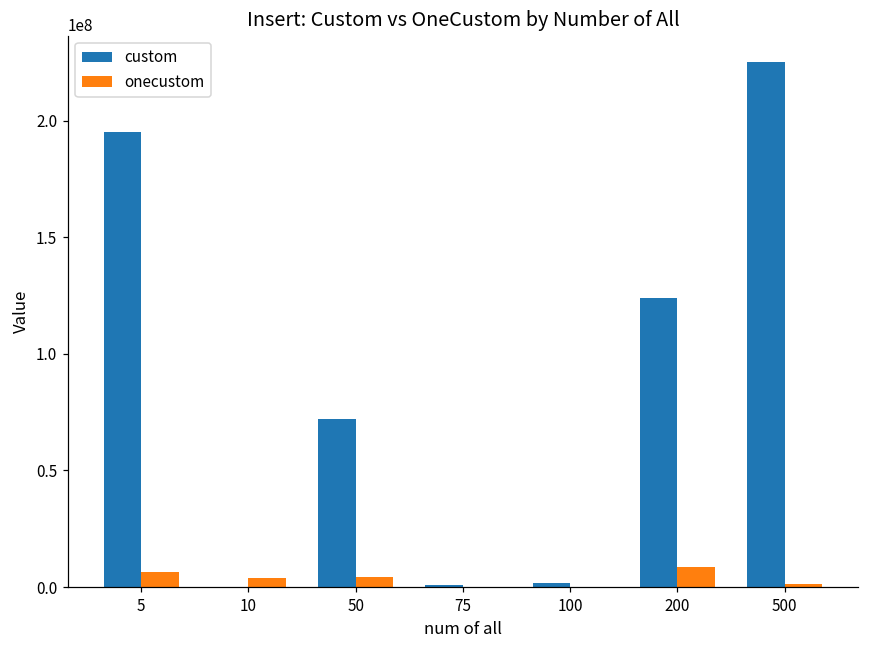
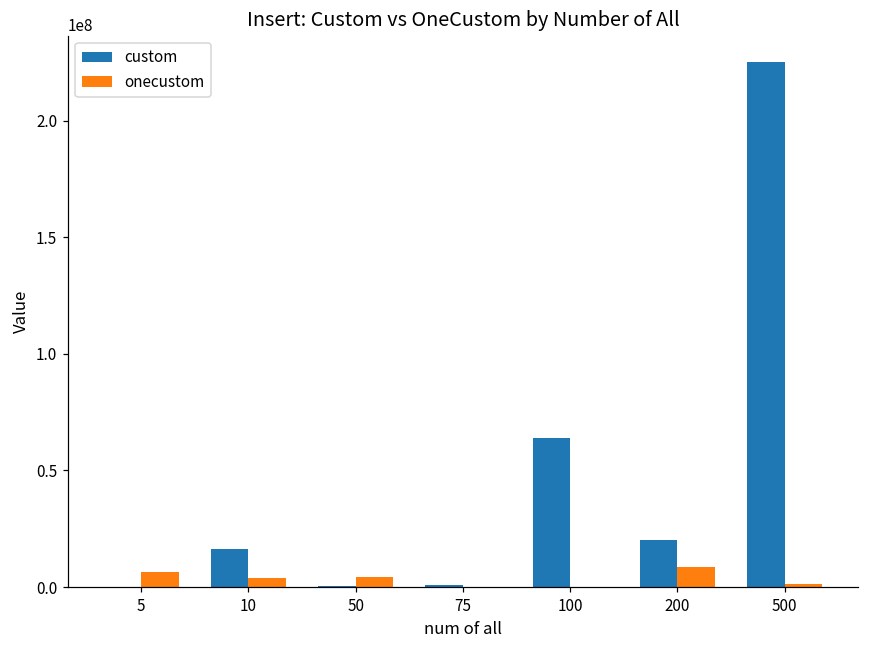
custom, 5: 195000000 -> 0
custom, 10: 0 -> 16000000
custom, 50: 72000000 -> 0
custom, 100: 2000000 -> 64000000
custom, 200: 124000000 -> 20000000
